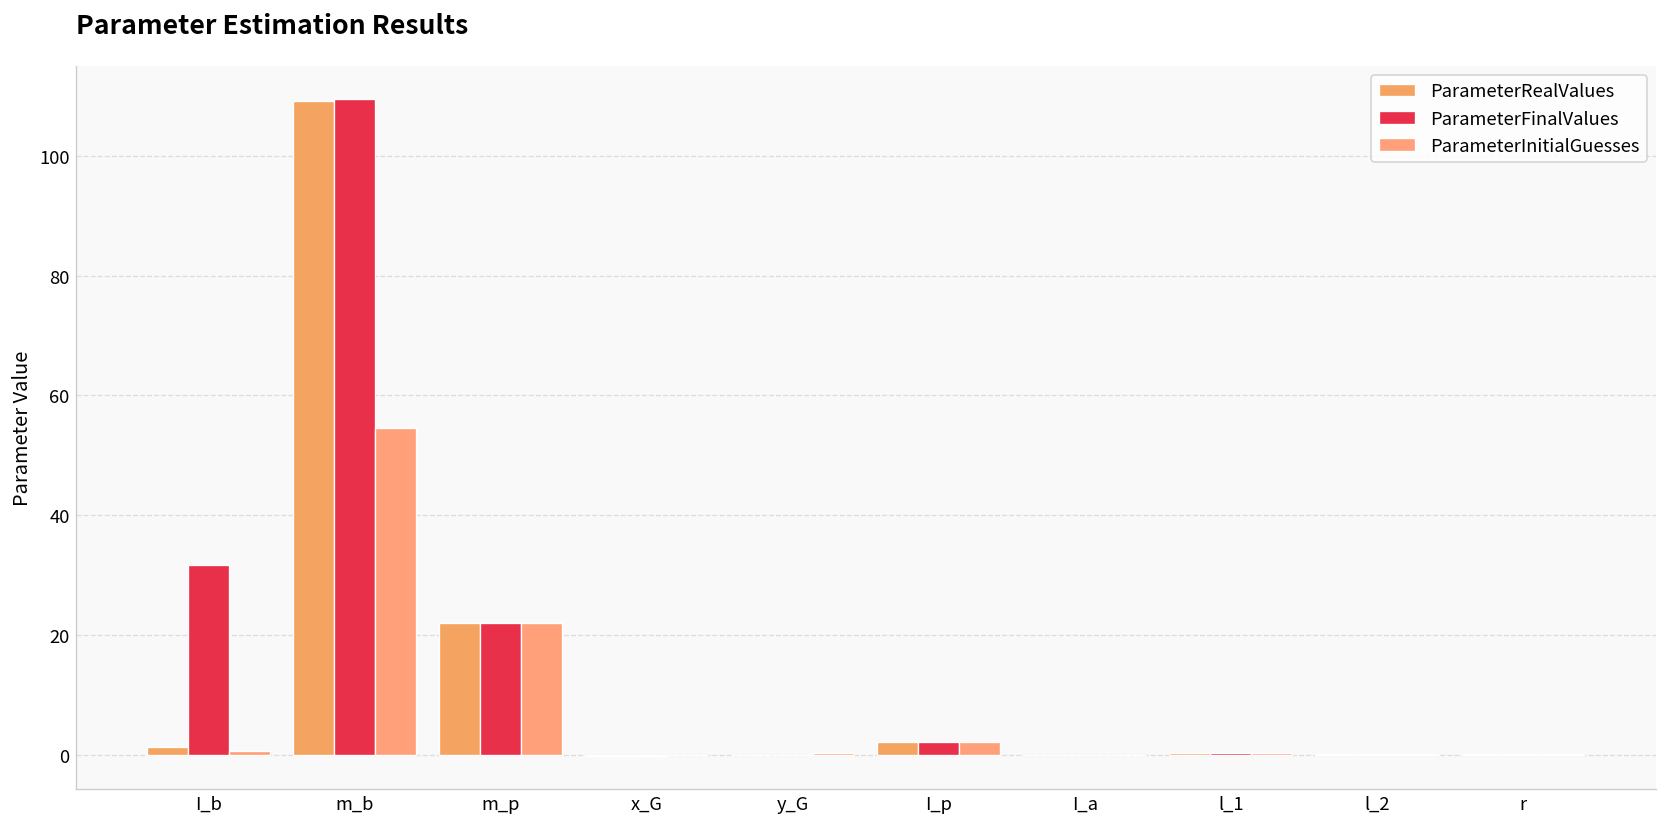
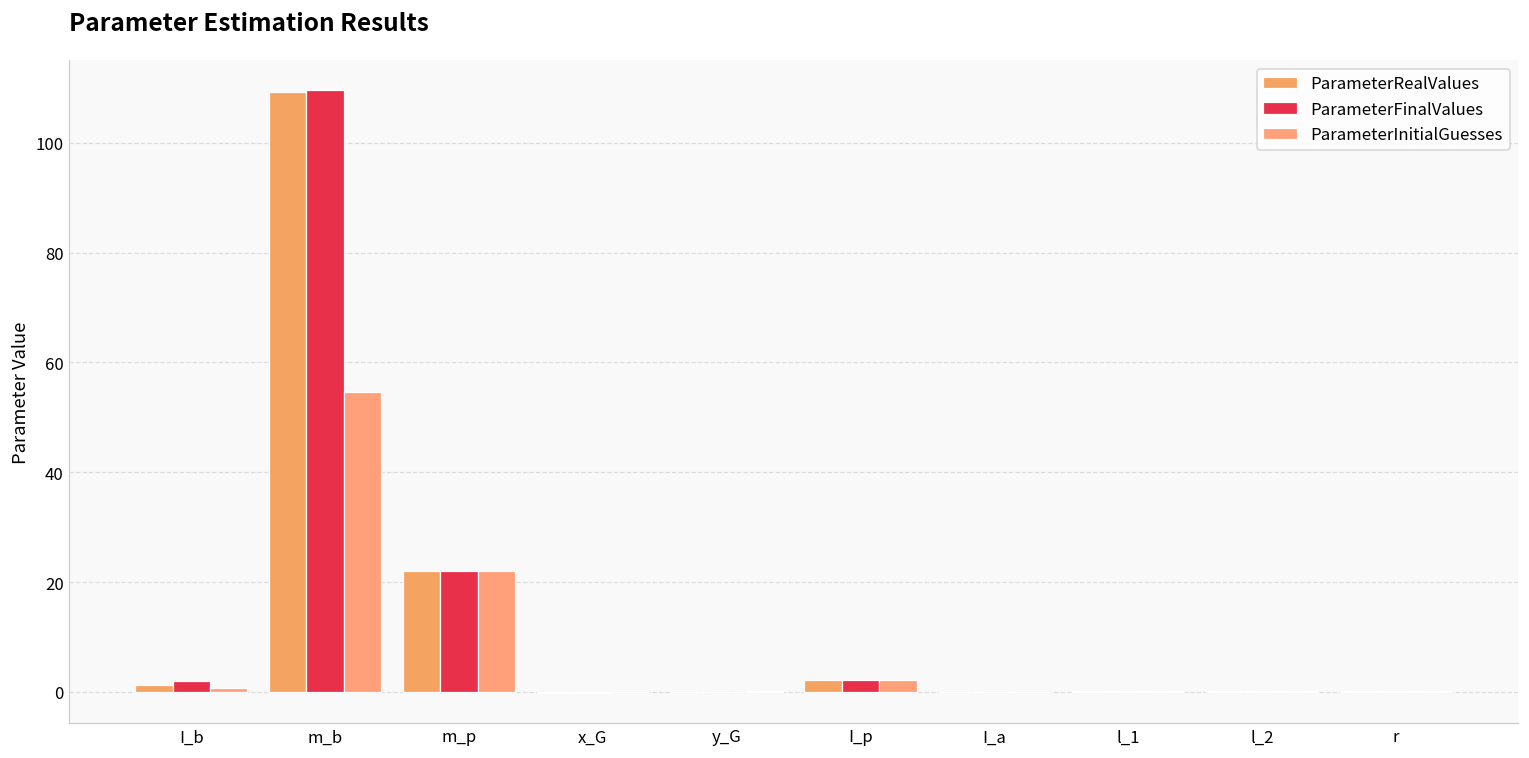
ParameterFinalValues, I_b: 32 -> 2
